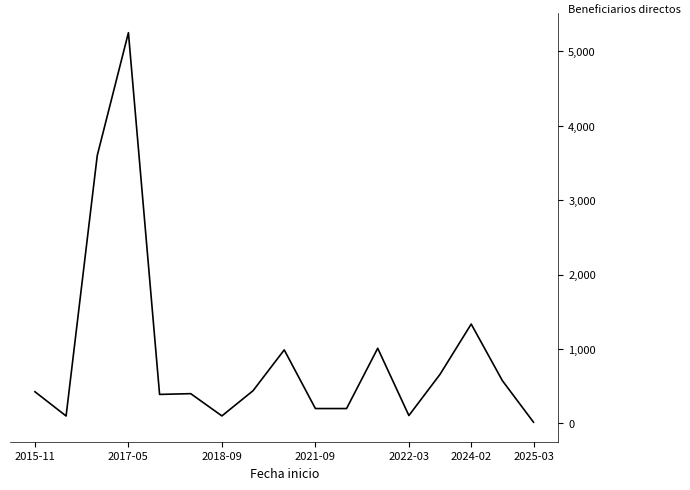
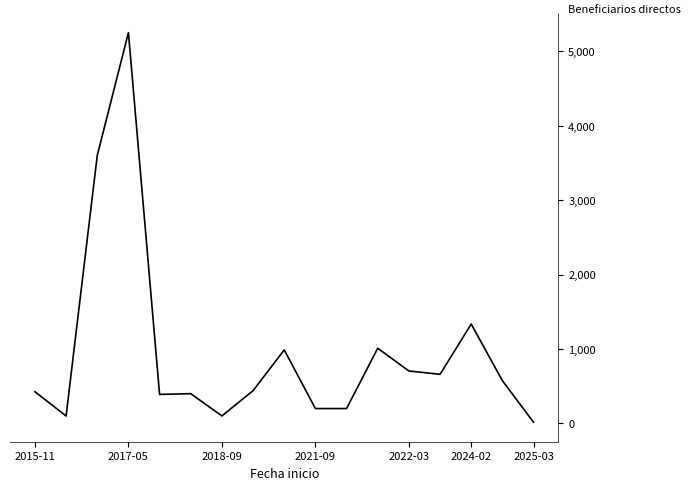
2022-03: 100 -> 700
